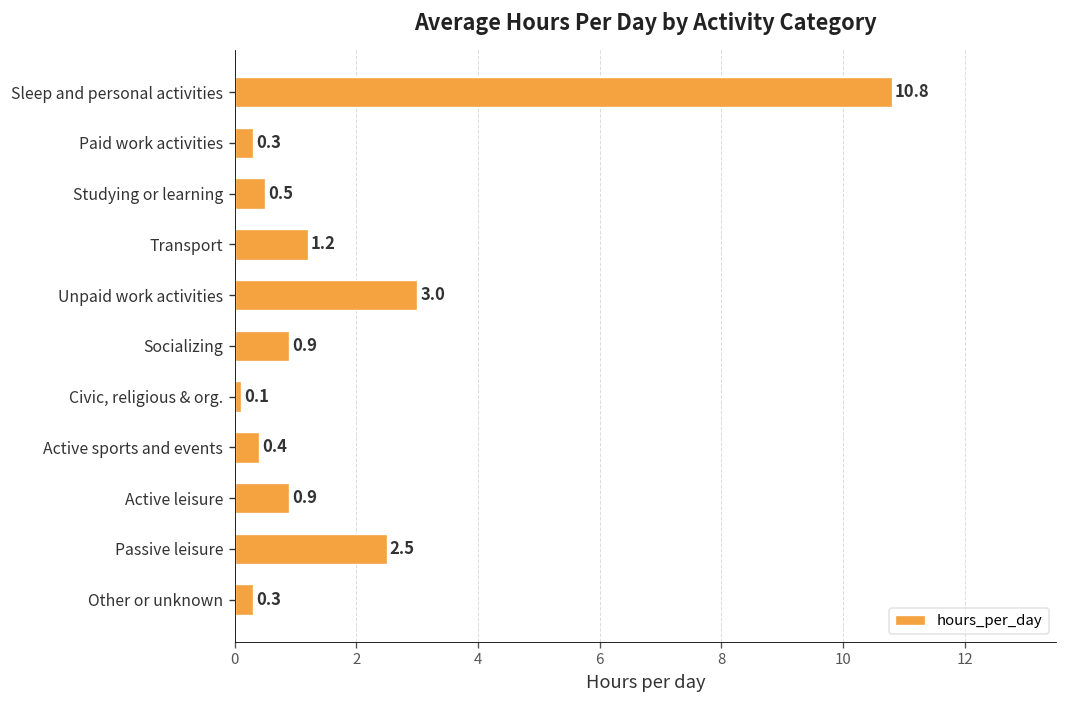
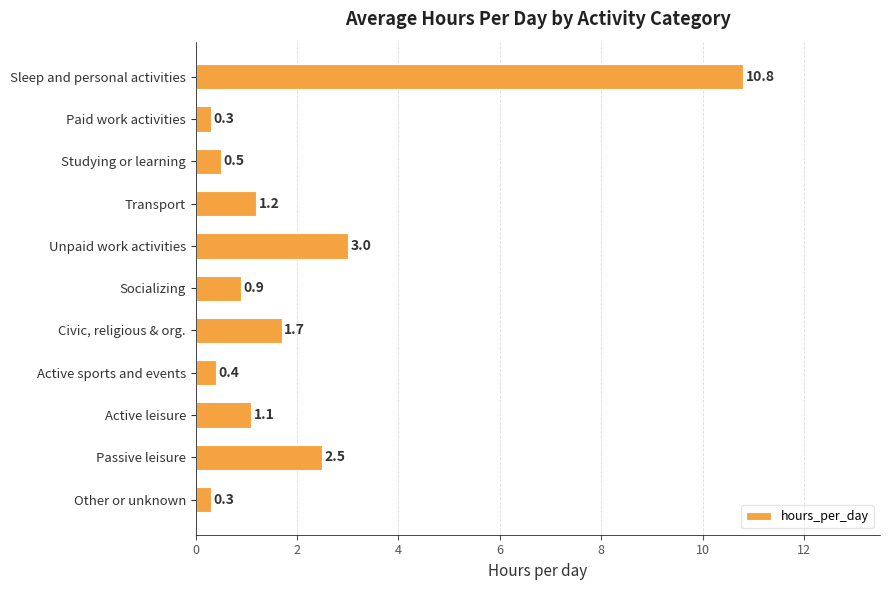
Civic, religious & org.: 0.1 -> 1.7
Active leisure: 0.9 -> 1.1
